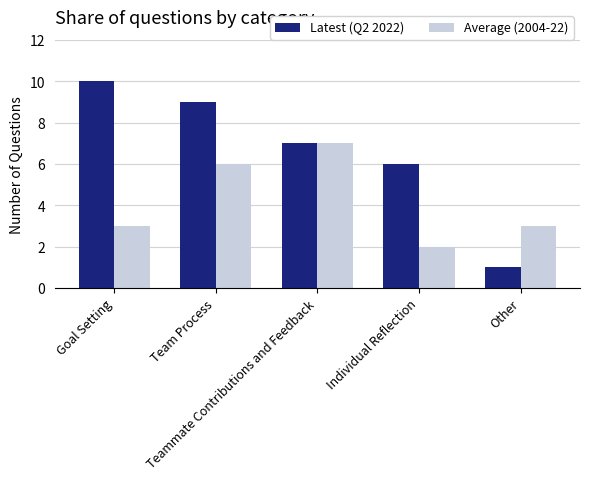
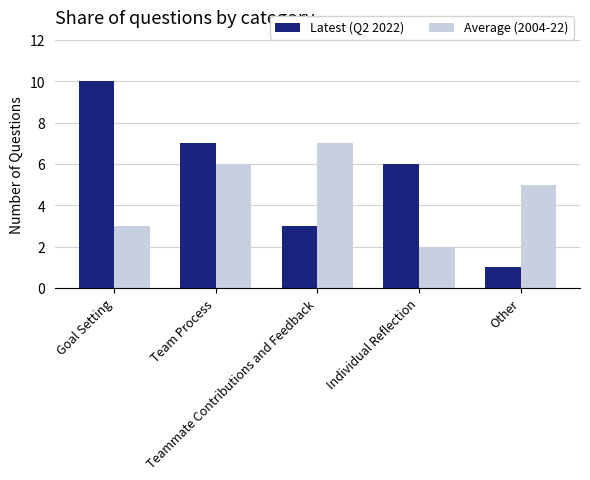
Latest (Q2 2022), Team Process: 9 -> 7
Latest (Q2 2022), Teammate Contributions and Feedback: 7 -> 3
Average (2004-22), Other: 3 -> 5
